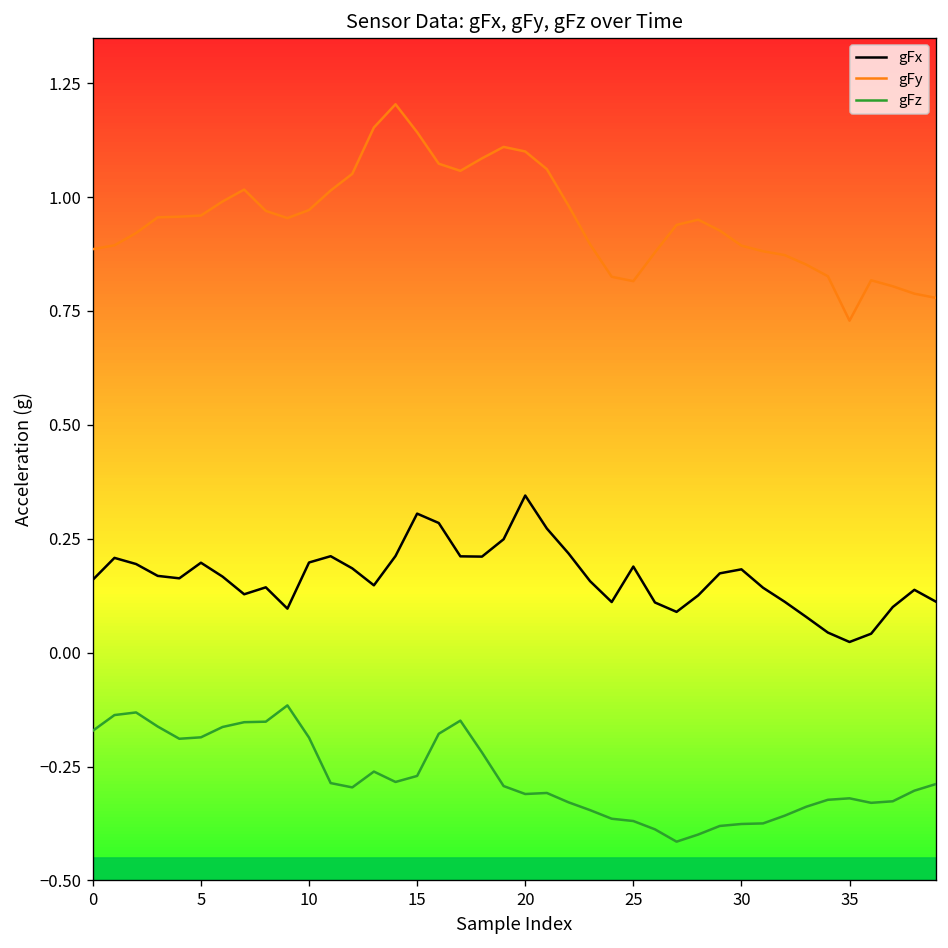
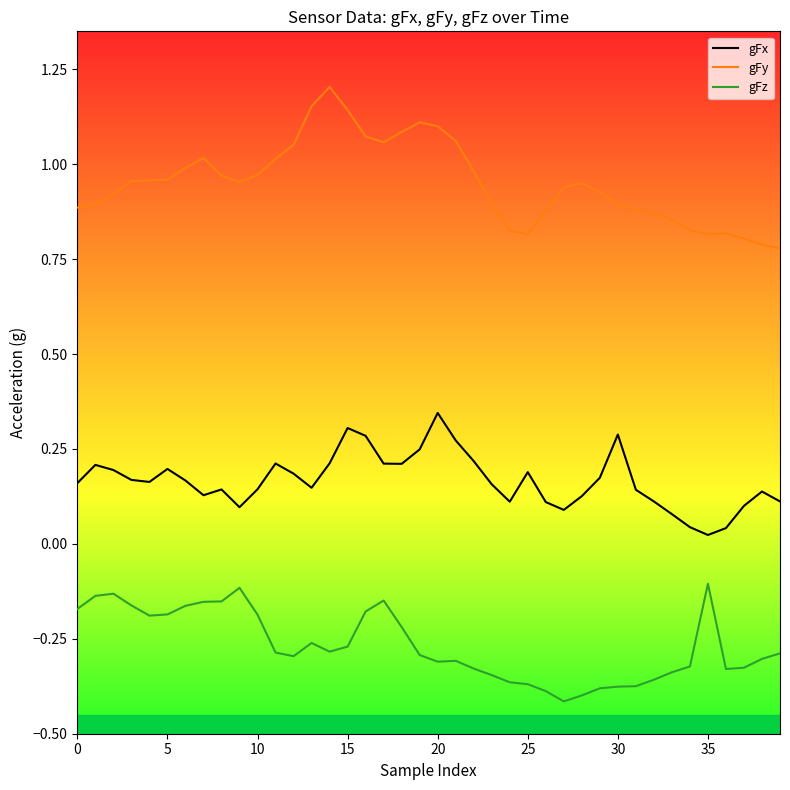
gFx, 10: 0.20 -> 0.14
gFx, 30: 0.18 -> 0.29
gFy, 35: 0.73 -> 0.82
gFz, 35: -0.32 -> -0.10
